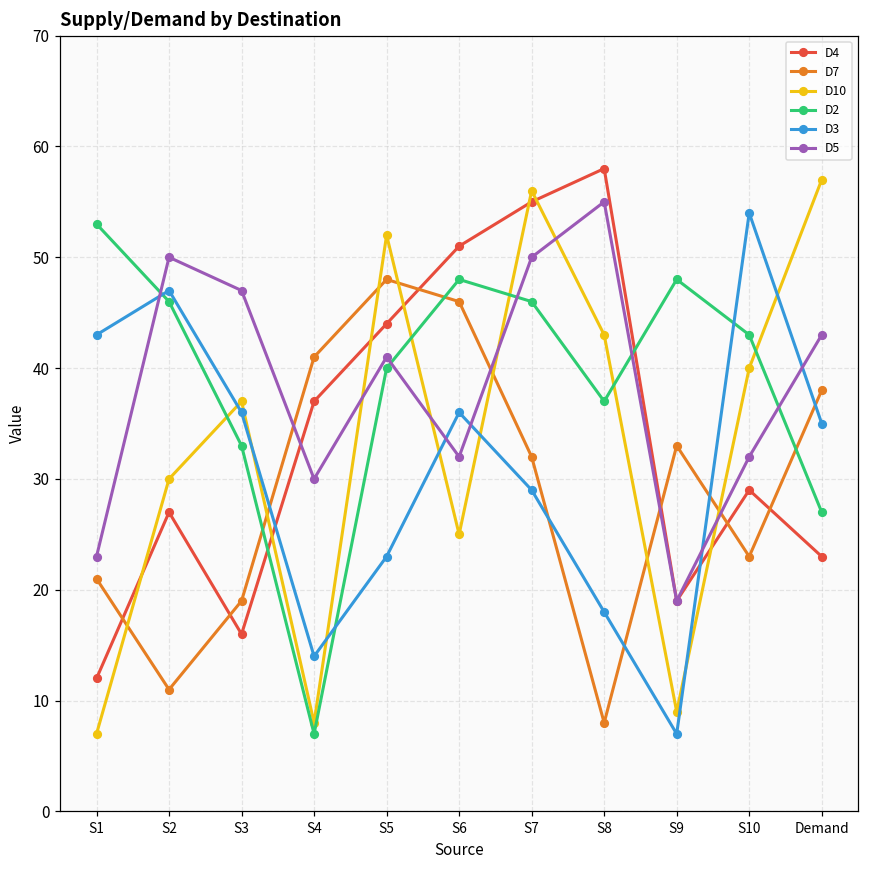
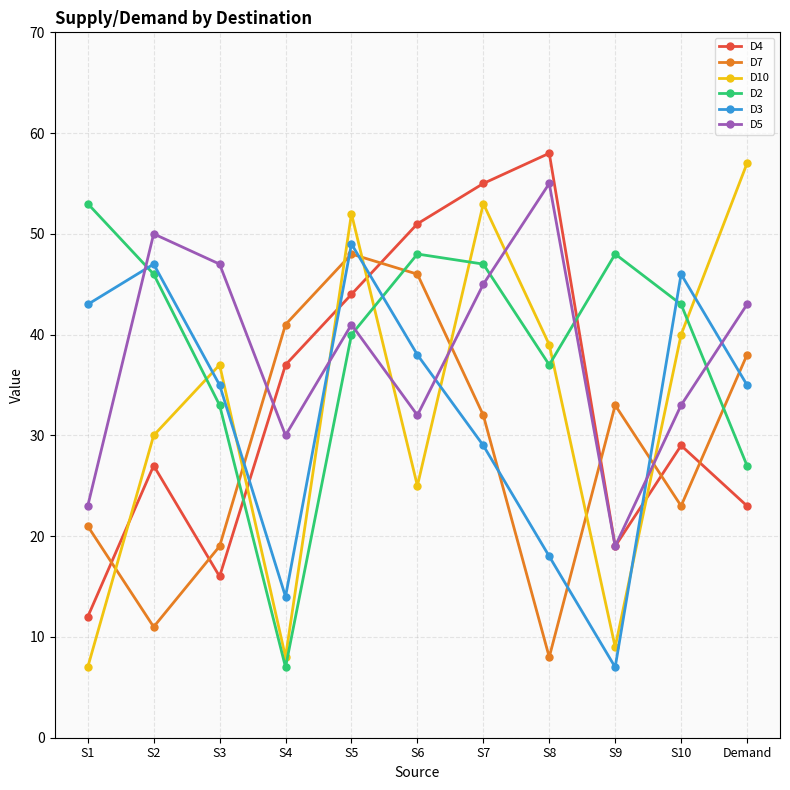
D3, S3: 36 -> 35
D3, S5: 23 -> 49
D3, S6: 36 -> 38
D10, S7: 56 -> 53
D2, S7: 46 -> 47
D5, S7: 50 -> 45
D10, S8: 43 -> 39
D3, S10: 54 -> 46
D5, S10: 32 -> 33
